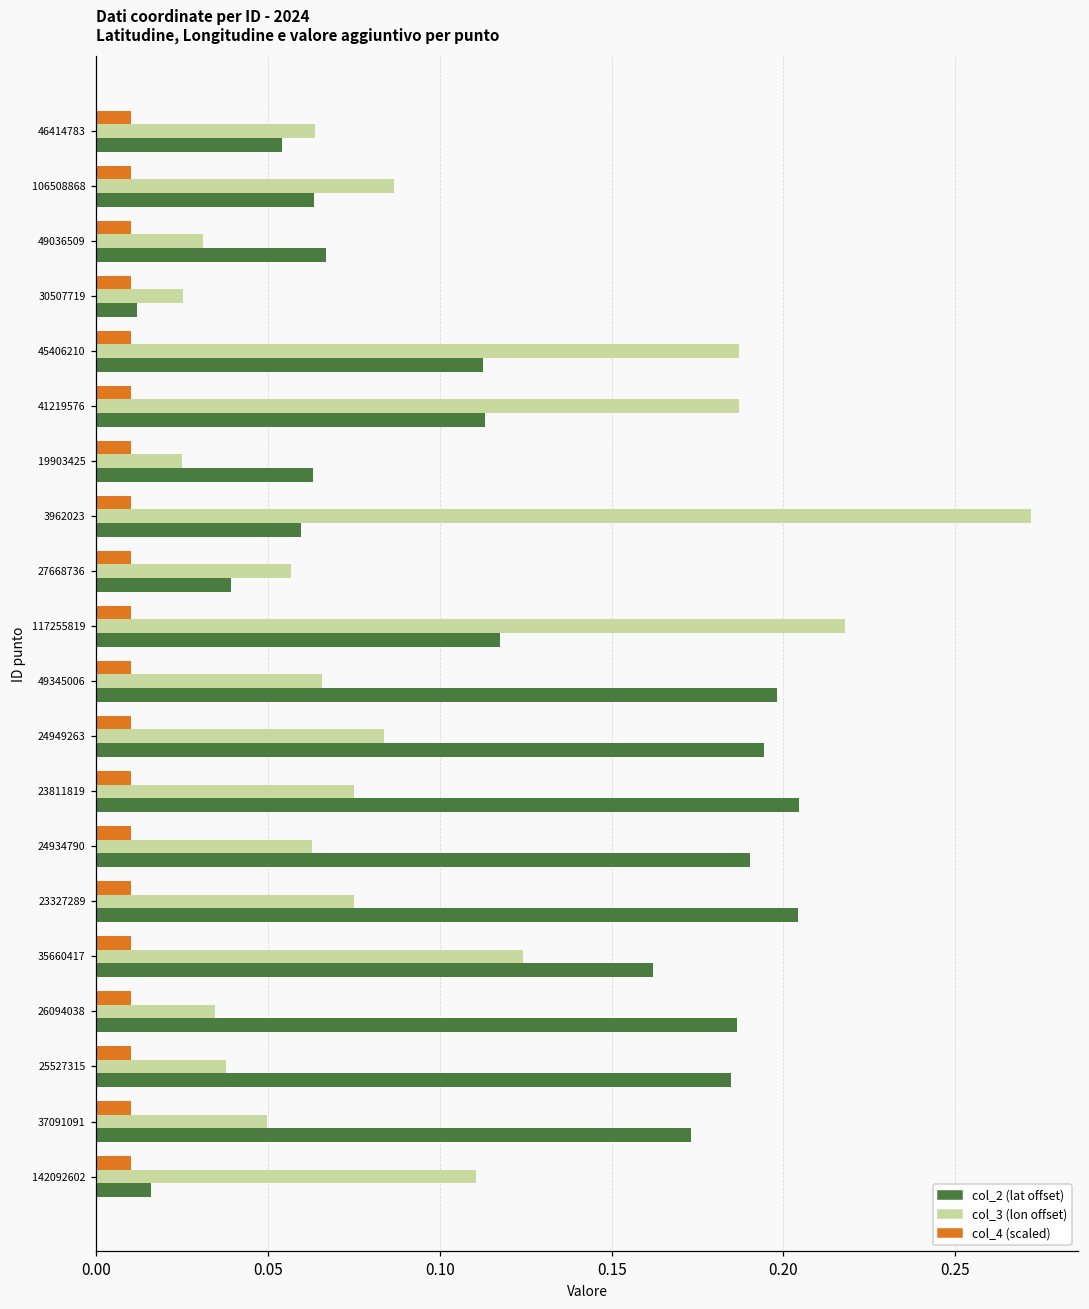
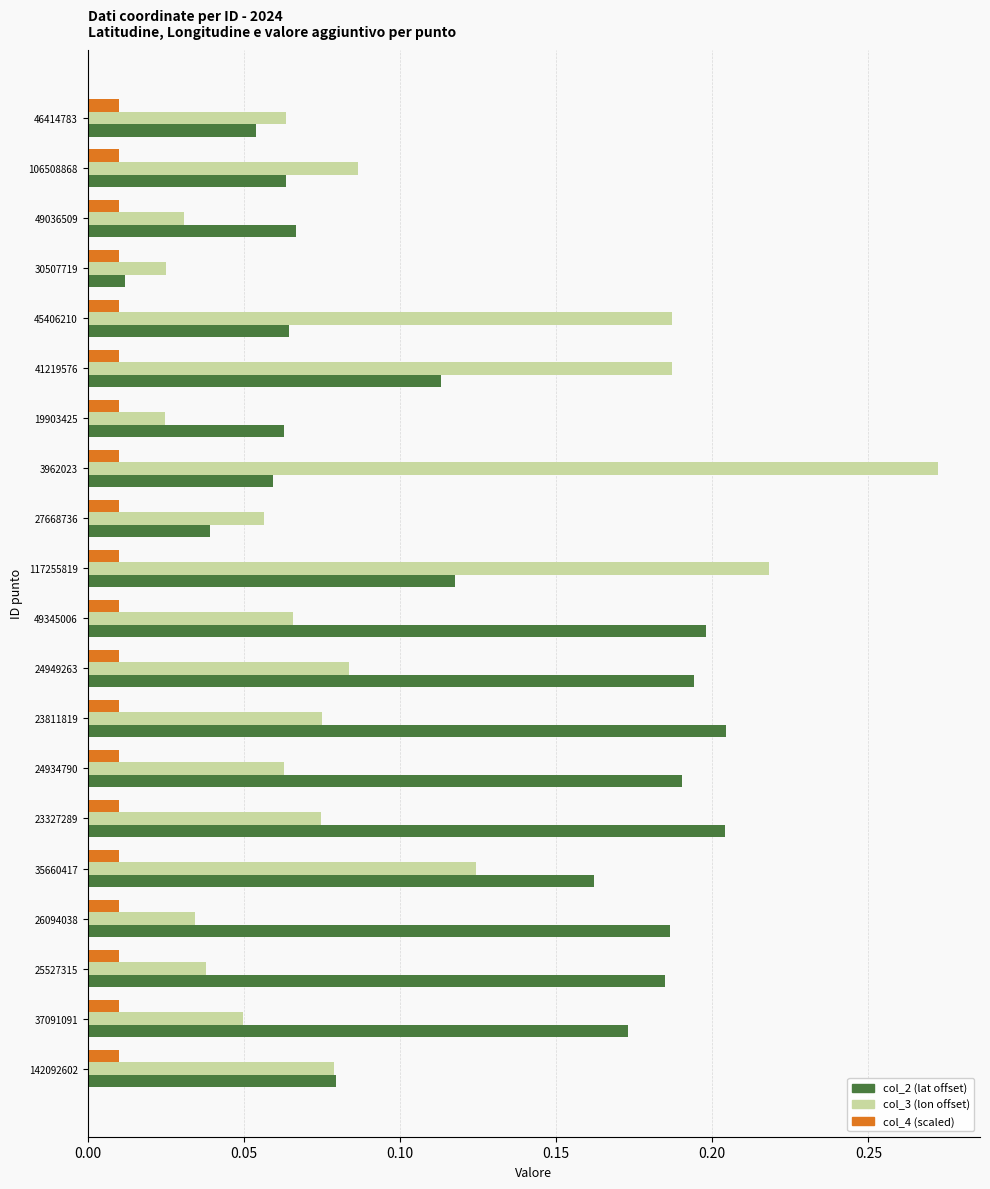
col_2 (lat offset), 45406210: 0.112 -> 0.065
col_3 (lon offset), 142092602: 0.111 -> 0.079
col_2 (lat offset), 142092602: 0.016 -> 0.079
